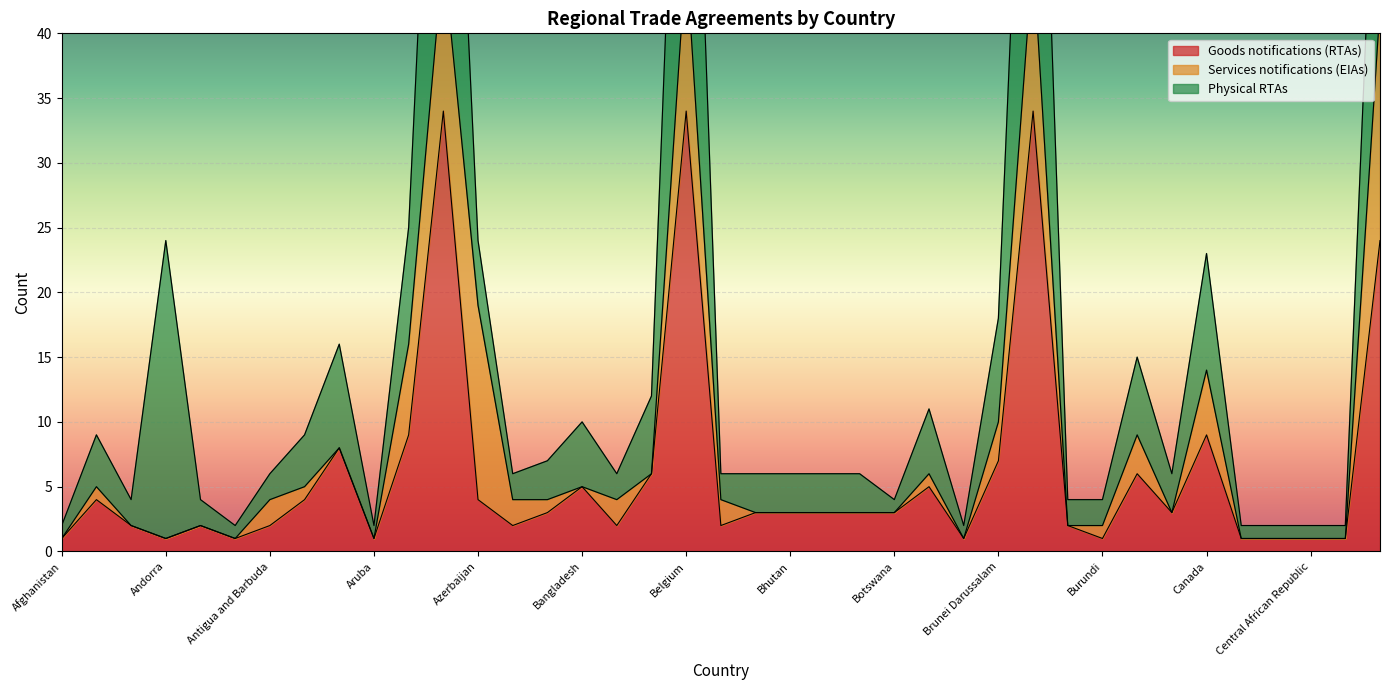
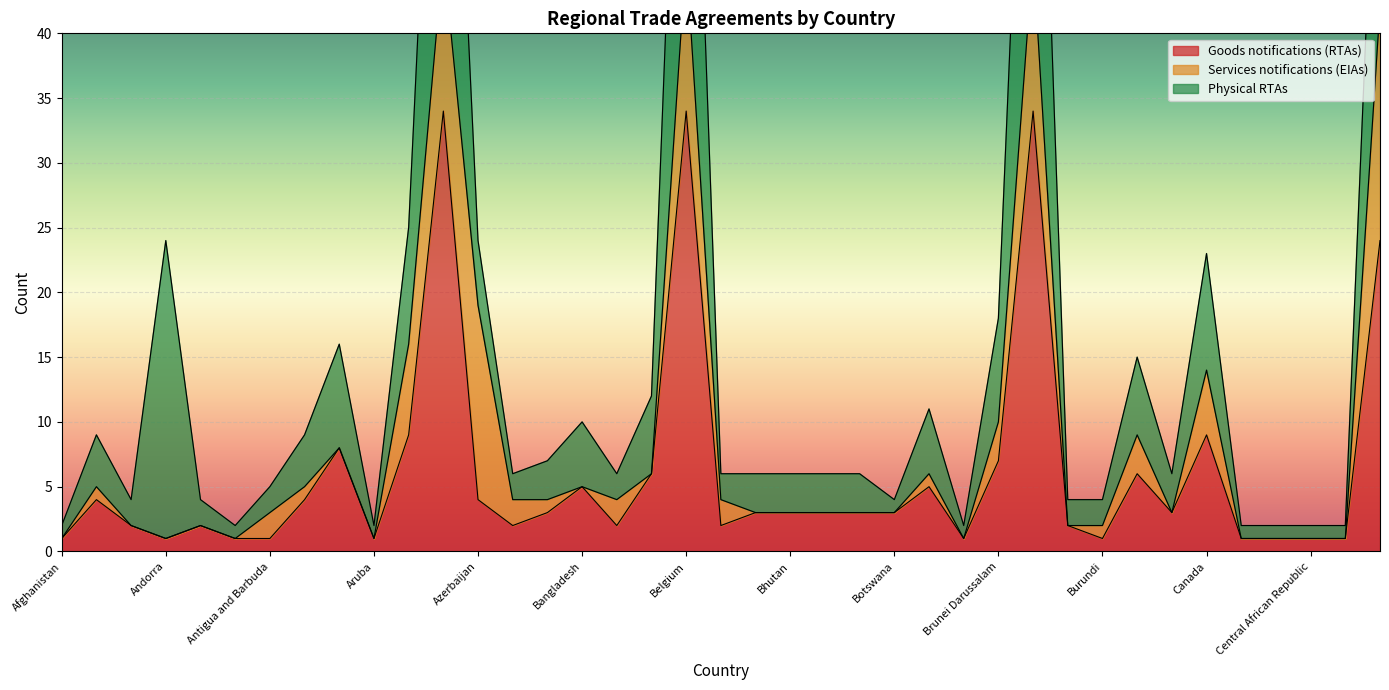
Goods notifications (RTAs), Antigua and Barbuda: 2 -> 1
